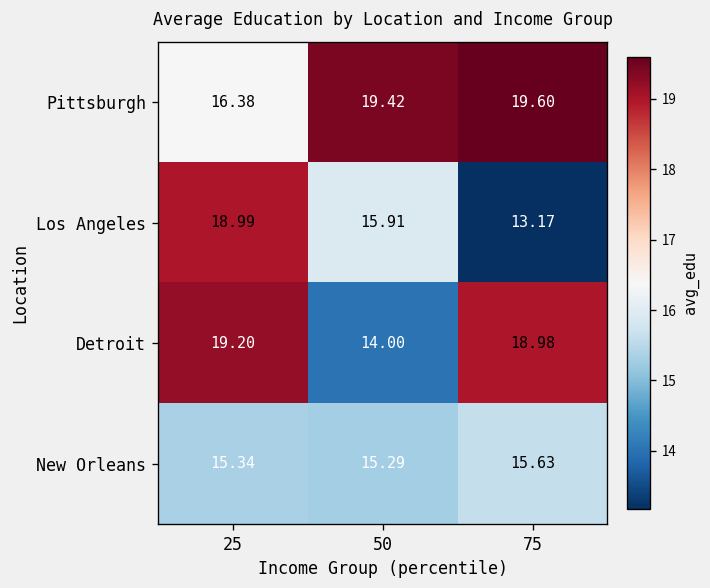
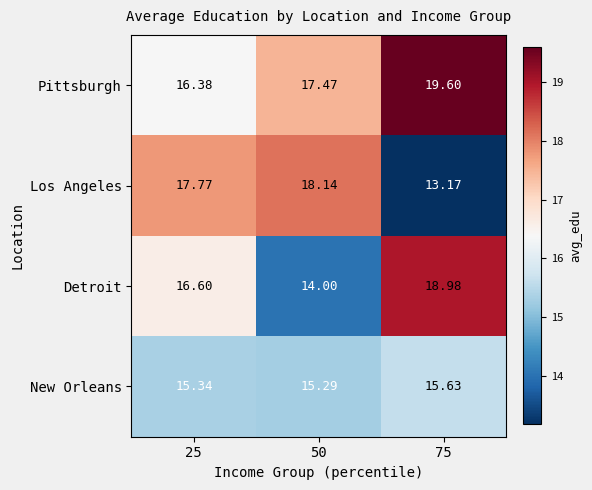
Pittsburgh, 50: 19.42 -> 17.47
Los Angeles, 25: 18.99 -> 17.77
Los Angeles, 50: 15.91 -> 18.14
Detroit, 25: 19.20 -> 16.60
